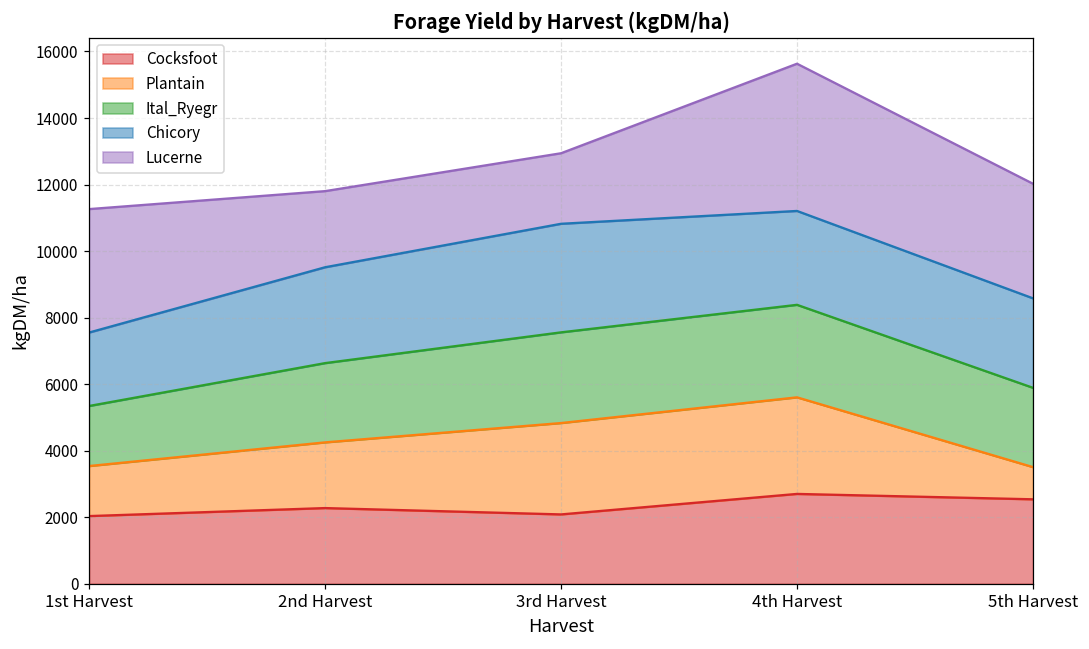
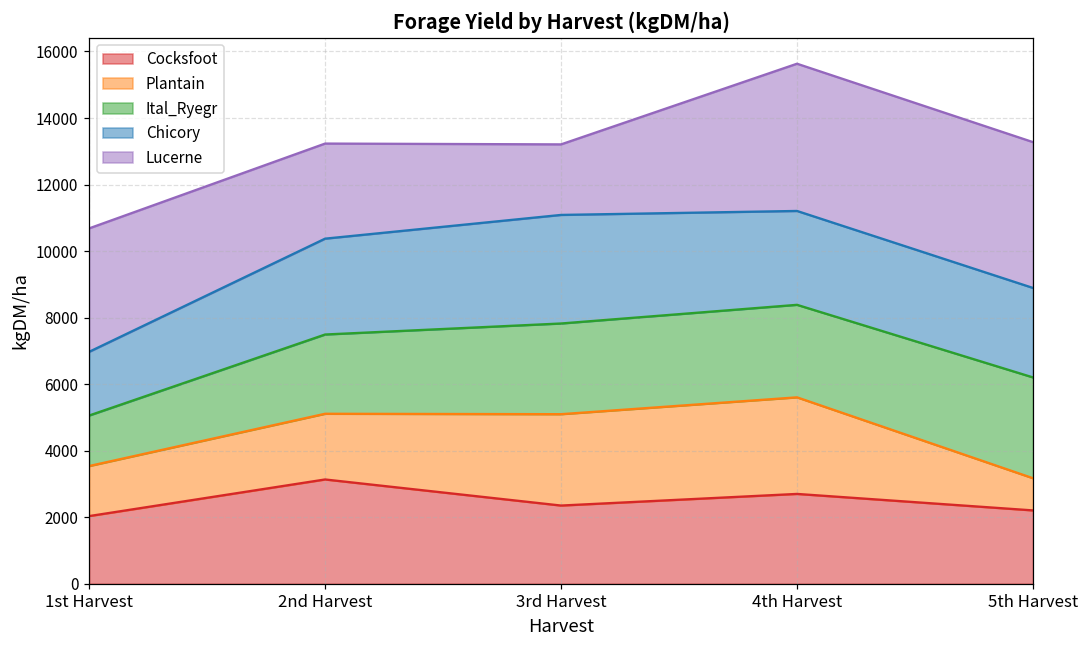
Ital_Ryegr, 1st Harvest: 1800 -> 1500
Chicory, 1st Harvest: 2200 -> 1900
Cocksfoot, 2nd Harvest: 2300 -> 3100
Lucerne, 2nd Harvest: 2300 -> 2900
Cocksfoot, 3rd Harvest: 2100 -> 2400
Cocksfoot, 5th Harvest: 2500 -> 2200
Ital_Ryegr, 5th Harvest: 2400 -> 3000
Lucerne, 5th Harvest: 3400 -> 4400
